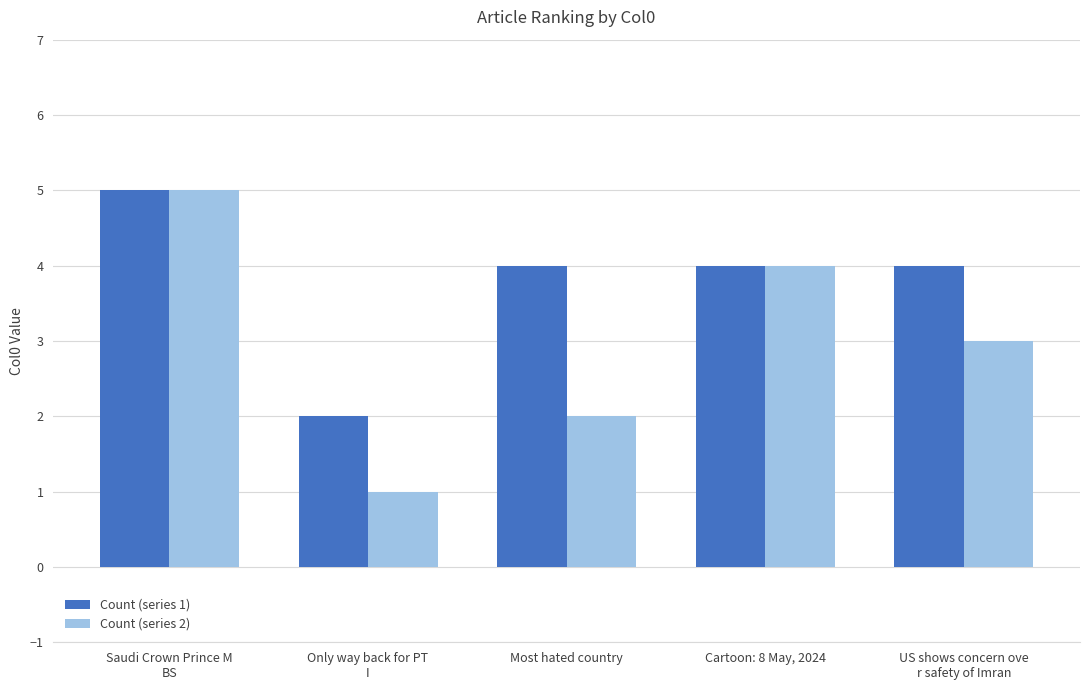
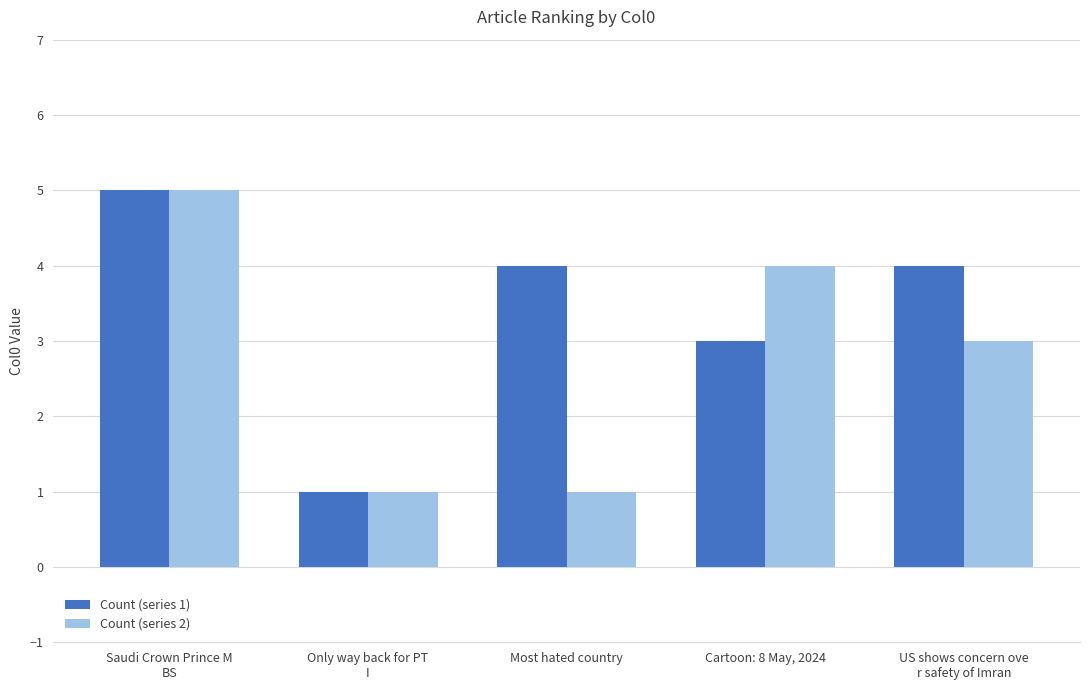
Count (series 1), Only way back for PT I: 2 -> 1
Count (series 2), Most hated country: 2 -> 1
Count (series 1), Cartoon: 8 May, 2024: 4 -> 3
